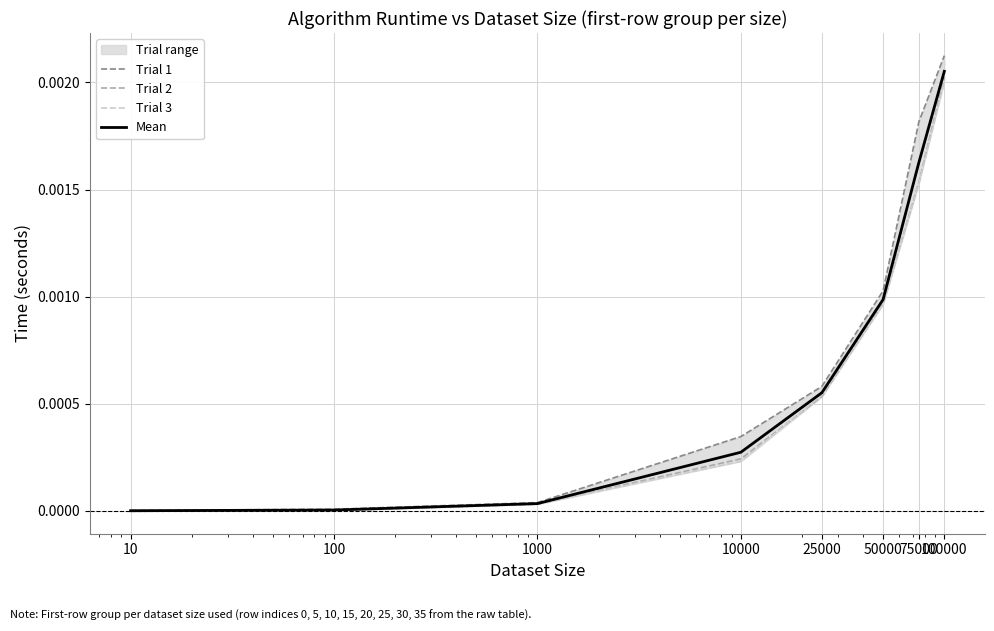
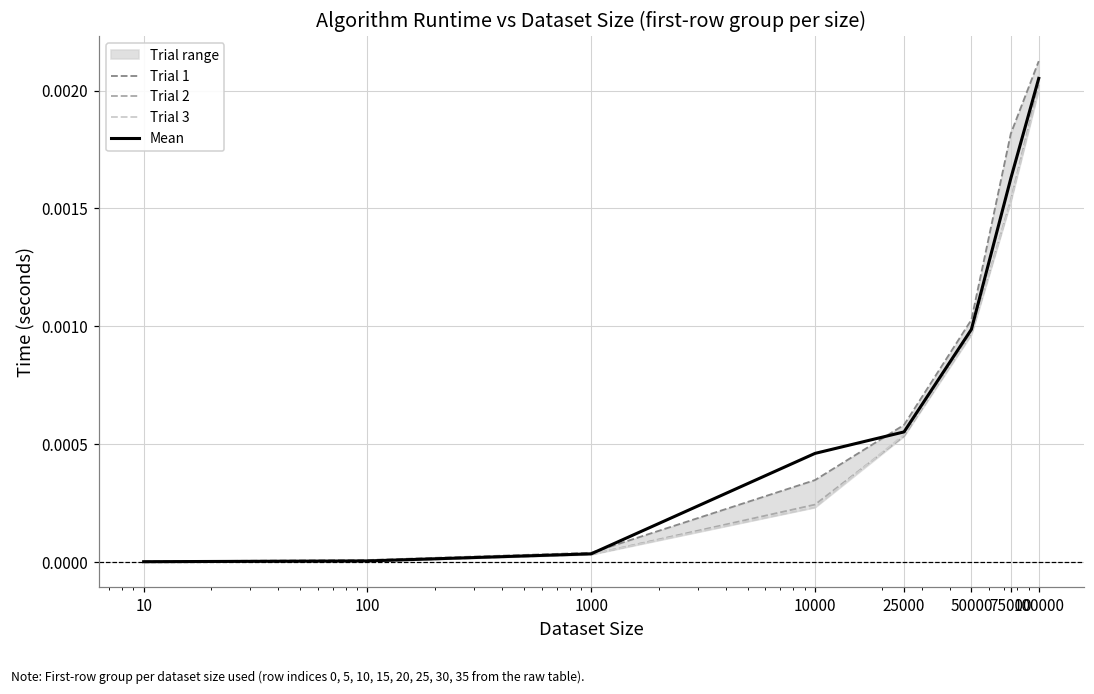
Mean, 10000: 0.00027 -> 0.00046
